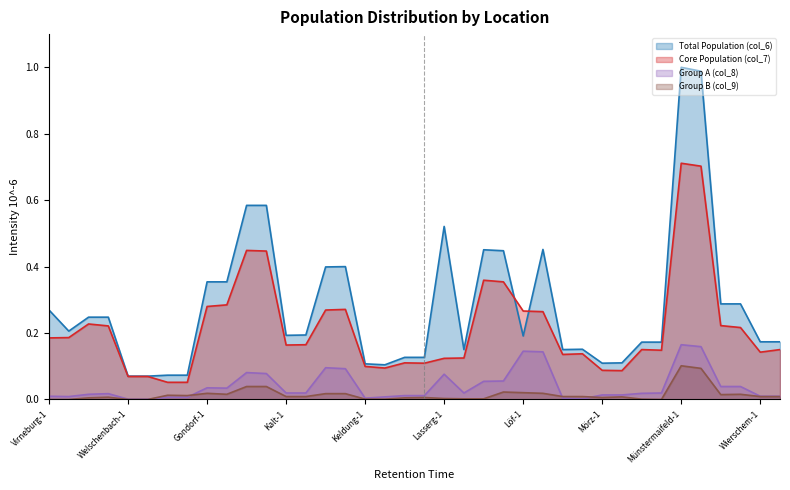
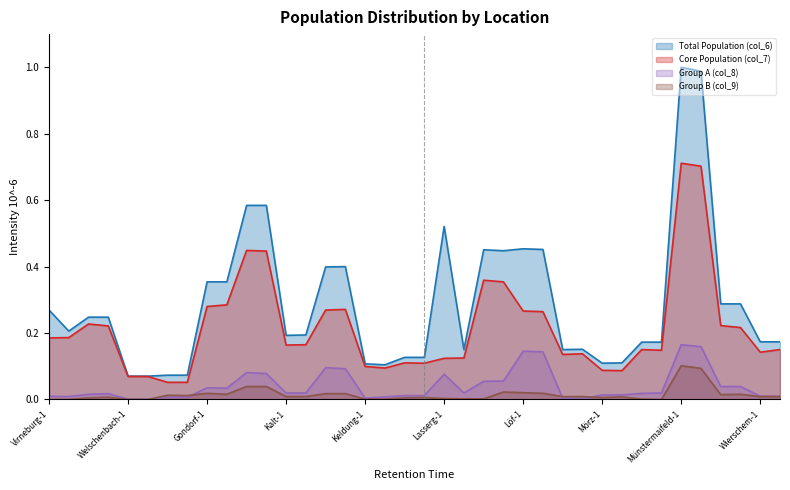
Total Population (col_6), Löf-1: 0.19 -> 0.45
